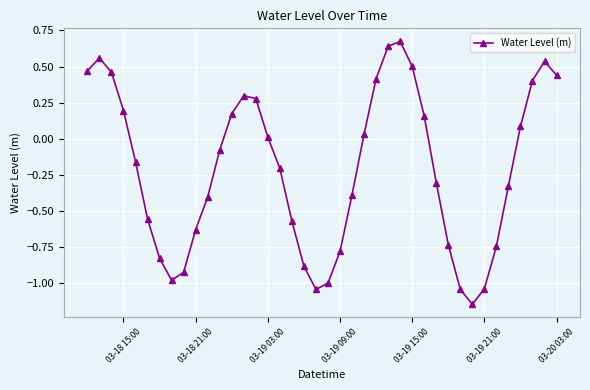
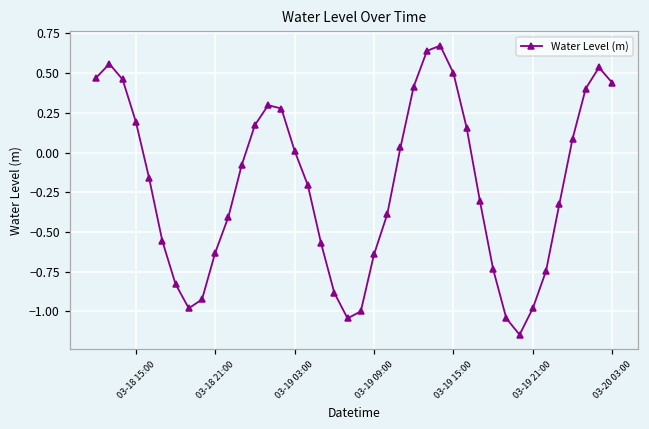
03-19 09:00: -0.78 -> -0.64
03-19 21:00: -1.04 -> -0.98
